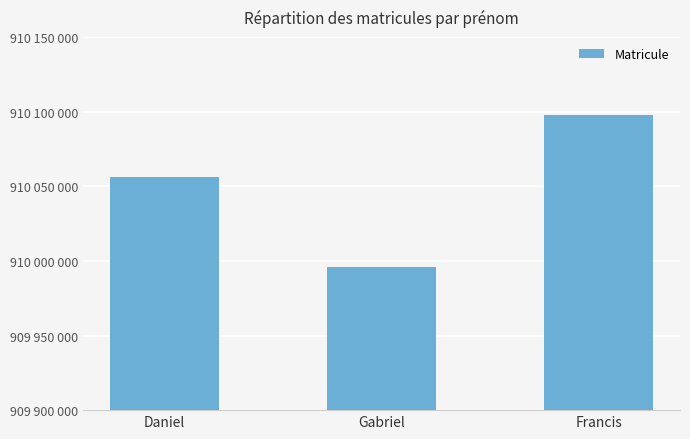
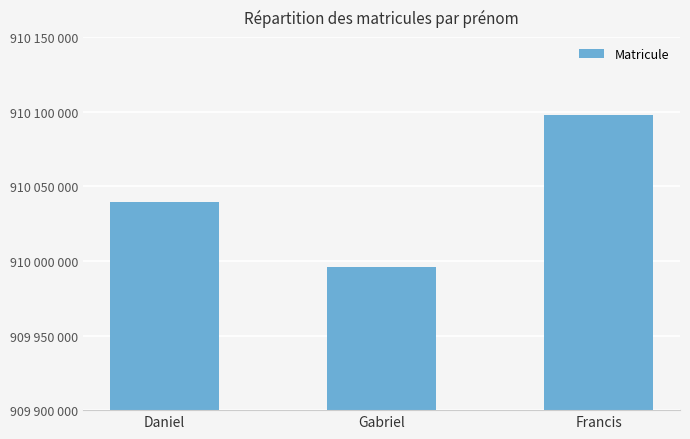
Daniel: 910056000 -> 910039000
